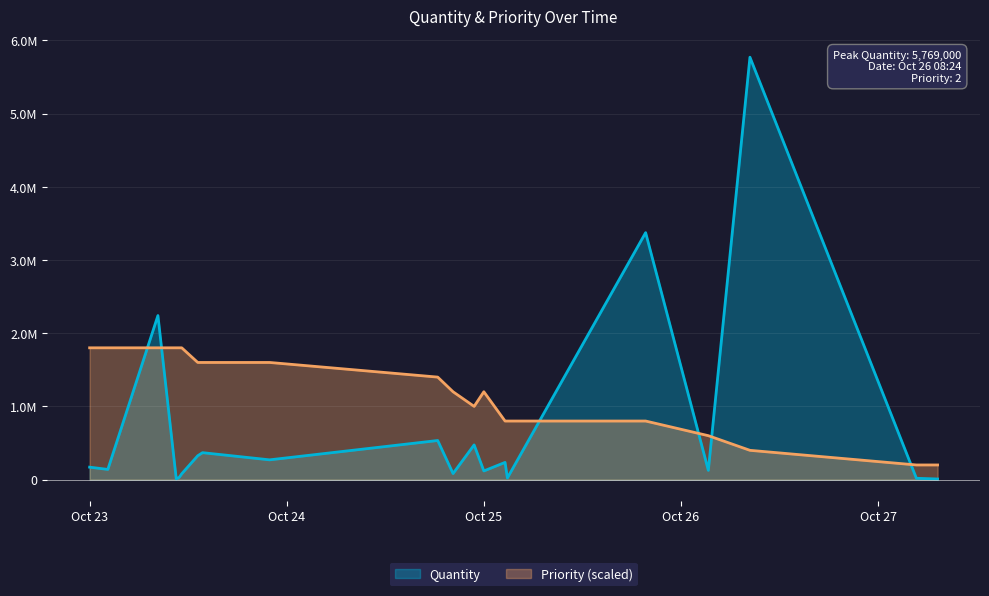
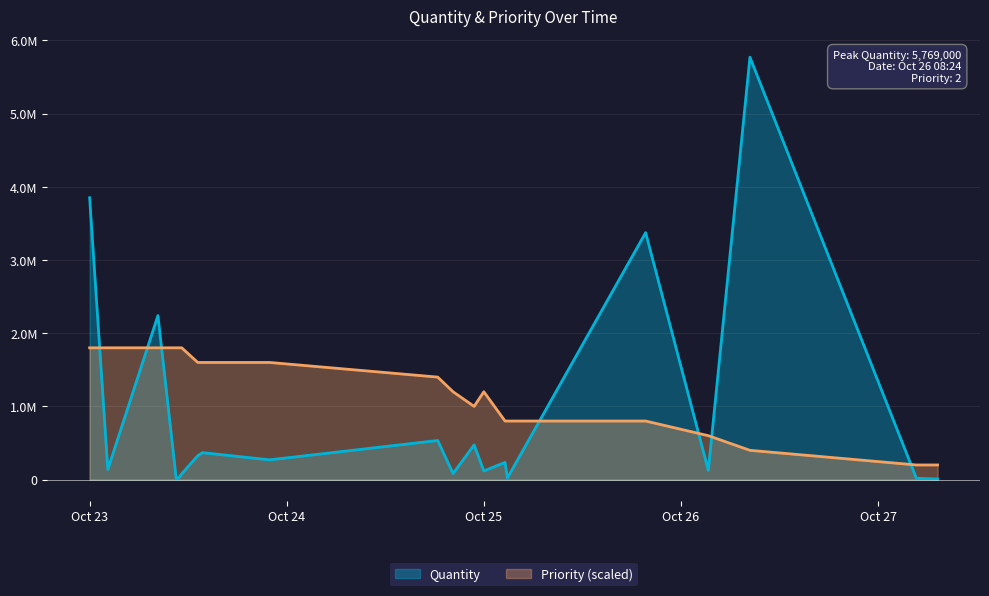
Quantity, Oct 23: 200000 -> 3800000
